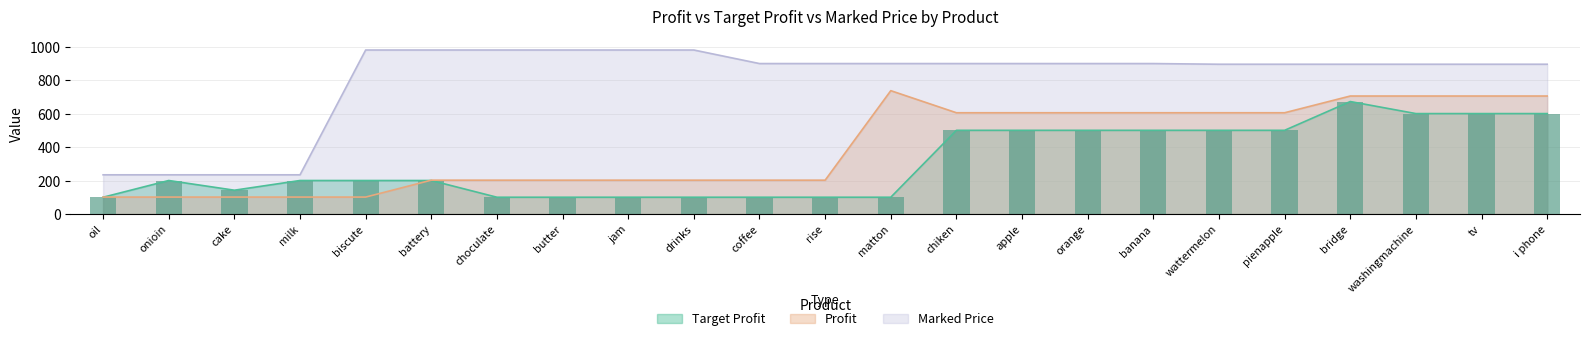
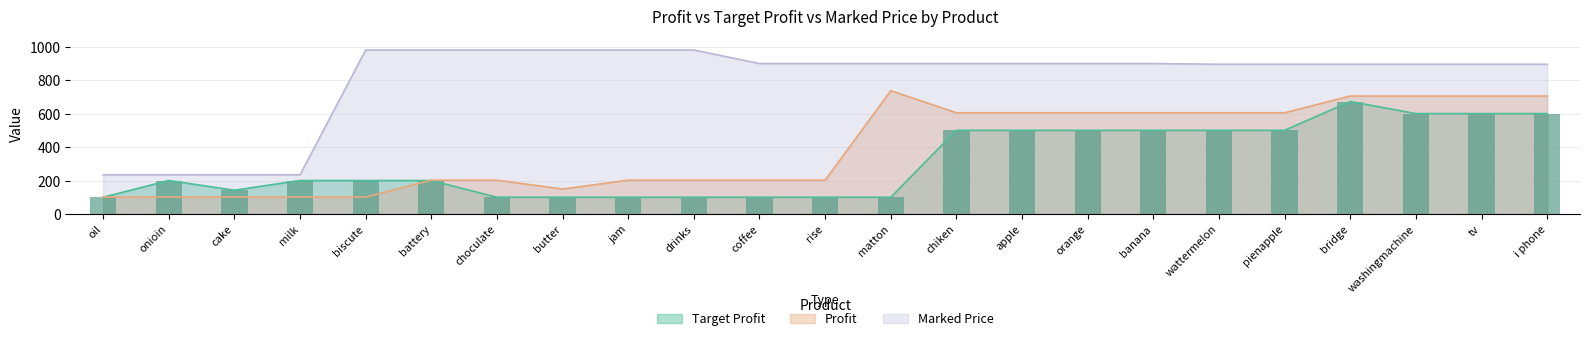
Profit, butter: 200 -> 150
